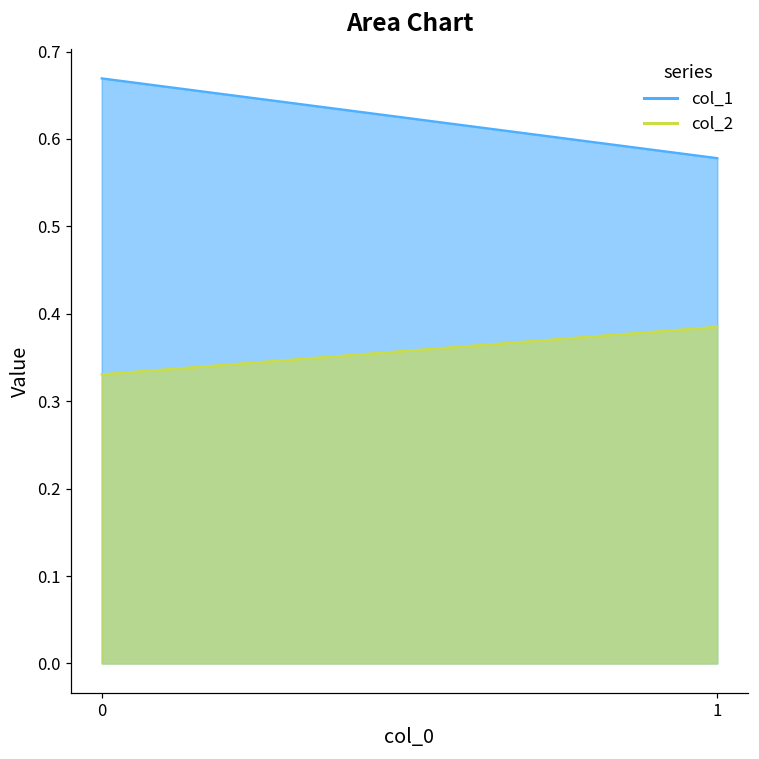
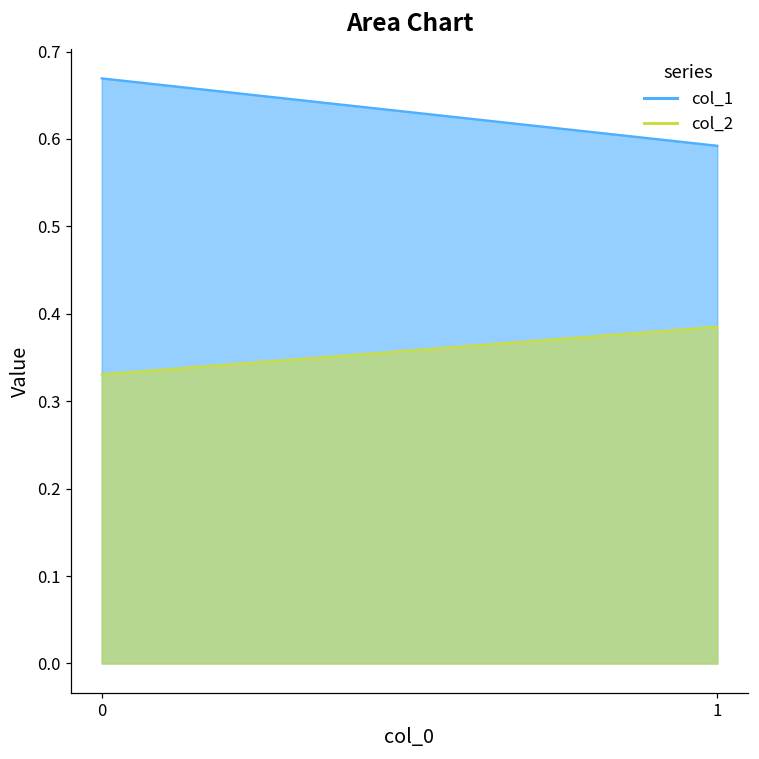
col_1, 1: 0.58 -> 0.59
